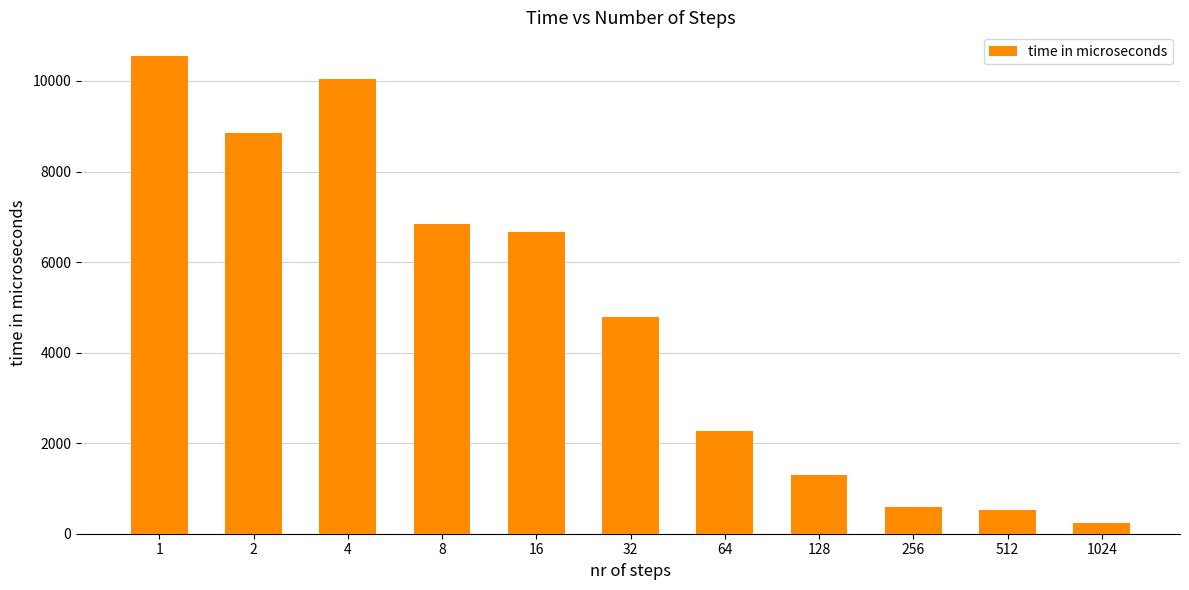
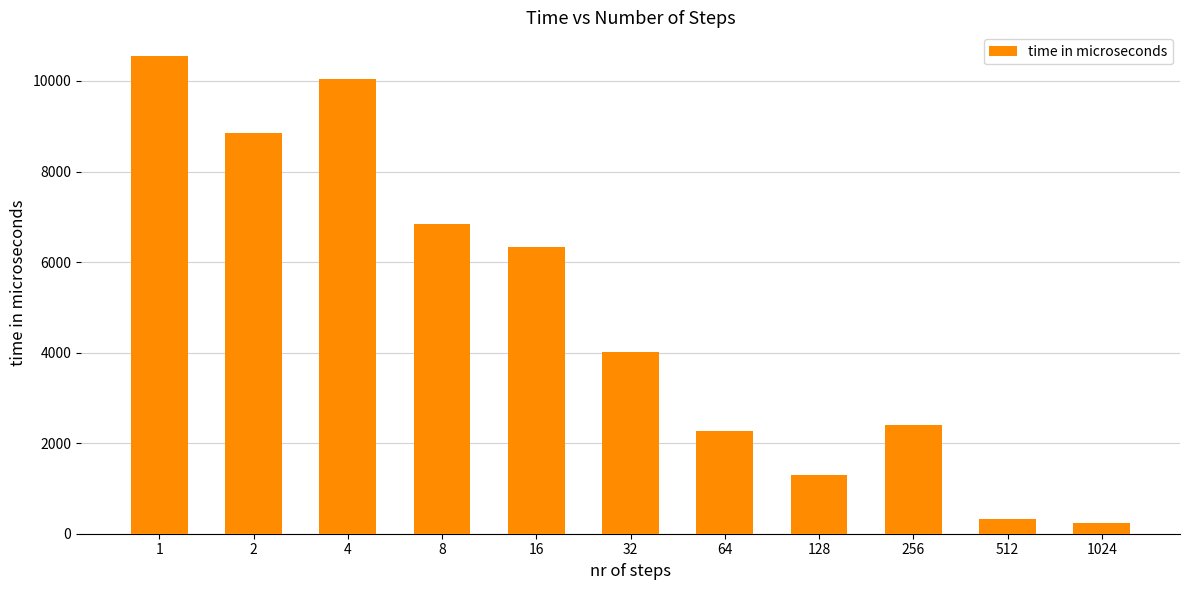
16: 6700 -> 6300
32: 4800 -> 4000
256: 600 -> 2400
512: 500 -> 300
